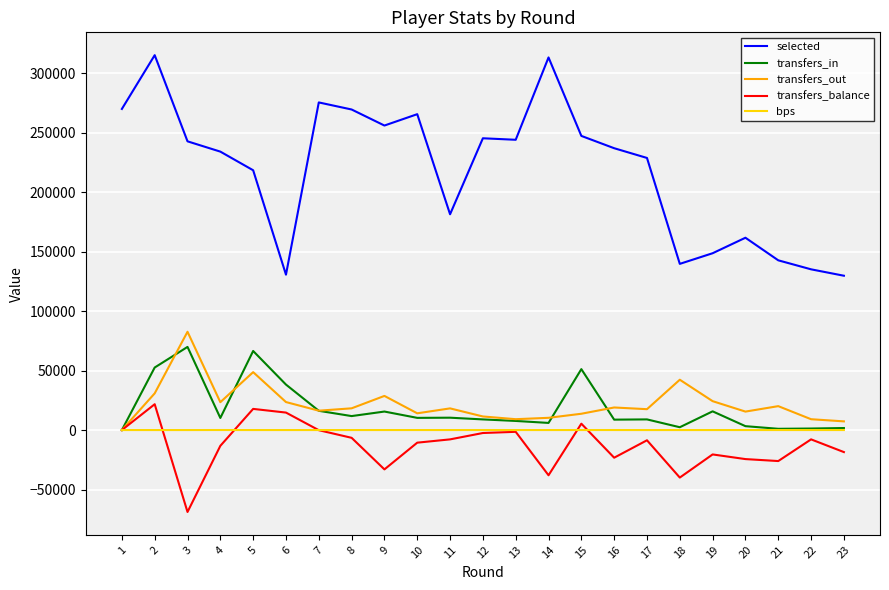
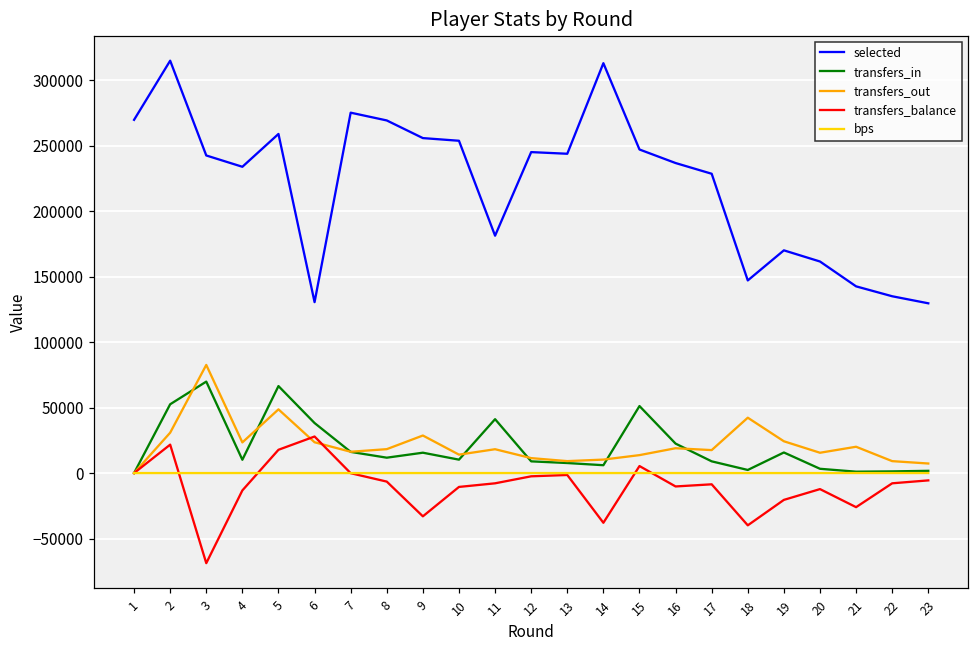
selected, 5: 218000 -> 259000
transfers_balance, 6: 15000 -> 28000
selected, 10: 265000 -> 254000
transfers_in, 11: 10000 -> 41000
transfers_in, 16: 9000 -> 22000
transfers_balance, 16: -23000 -> -10000
selected, 18: 140000 -> 147000
selected, 19: 149000 -> 170000
transfers_balance, 20: -24000 -> -12000
transfers_balance, 23: -19000 -> -6000
